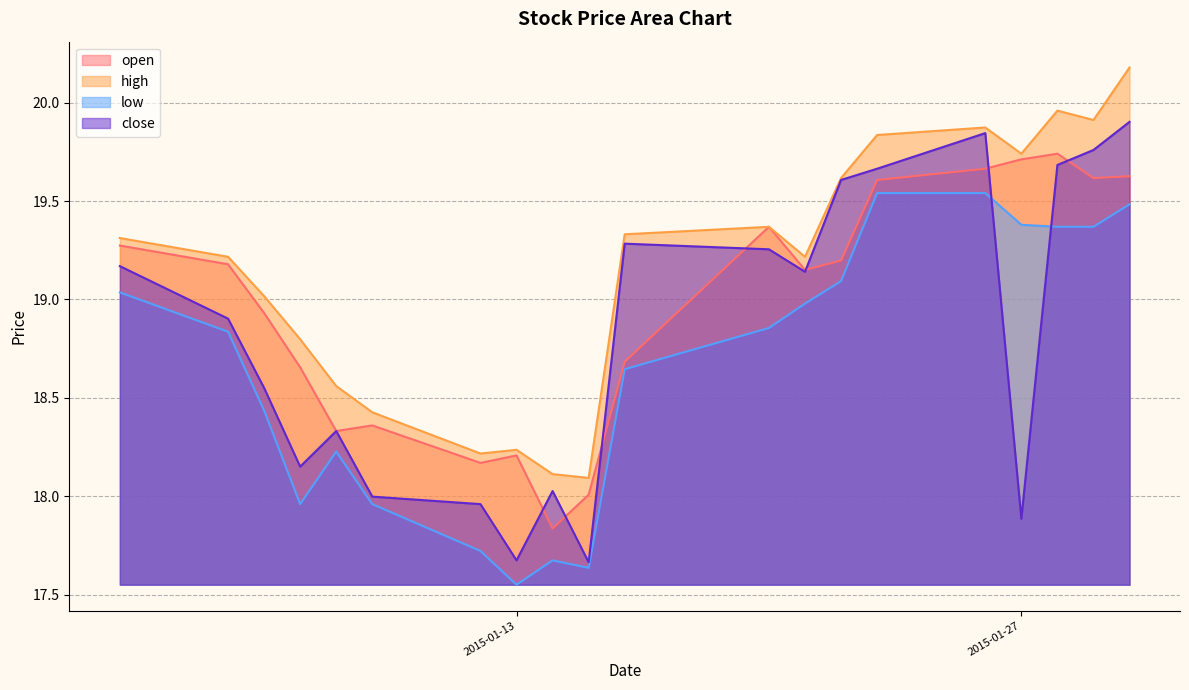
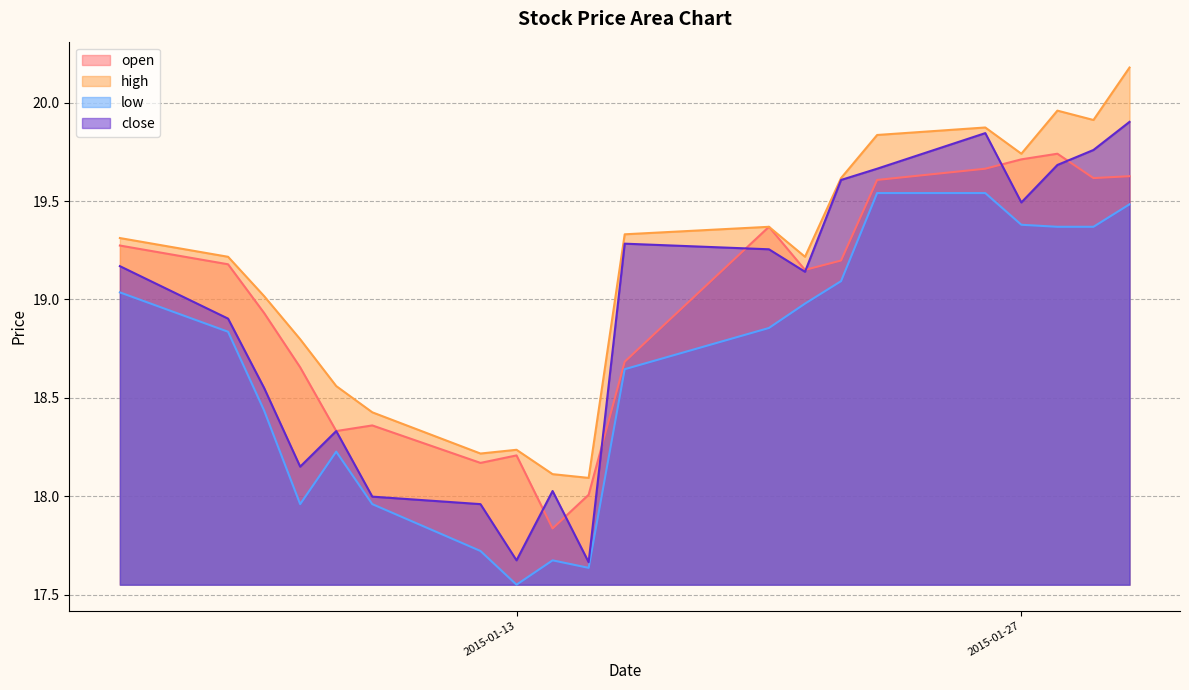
close, 2015-01-27: 17.89 -> 19.49
